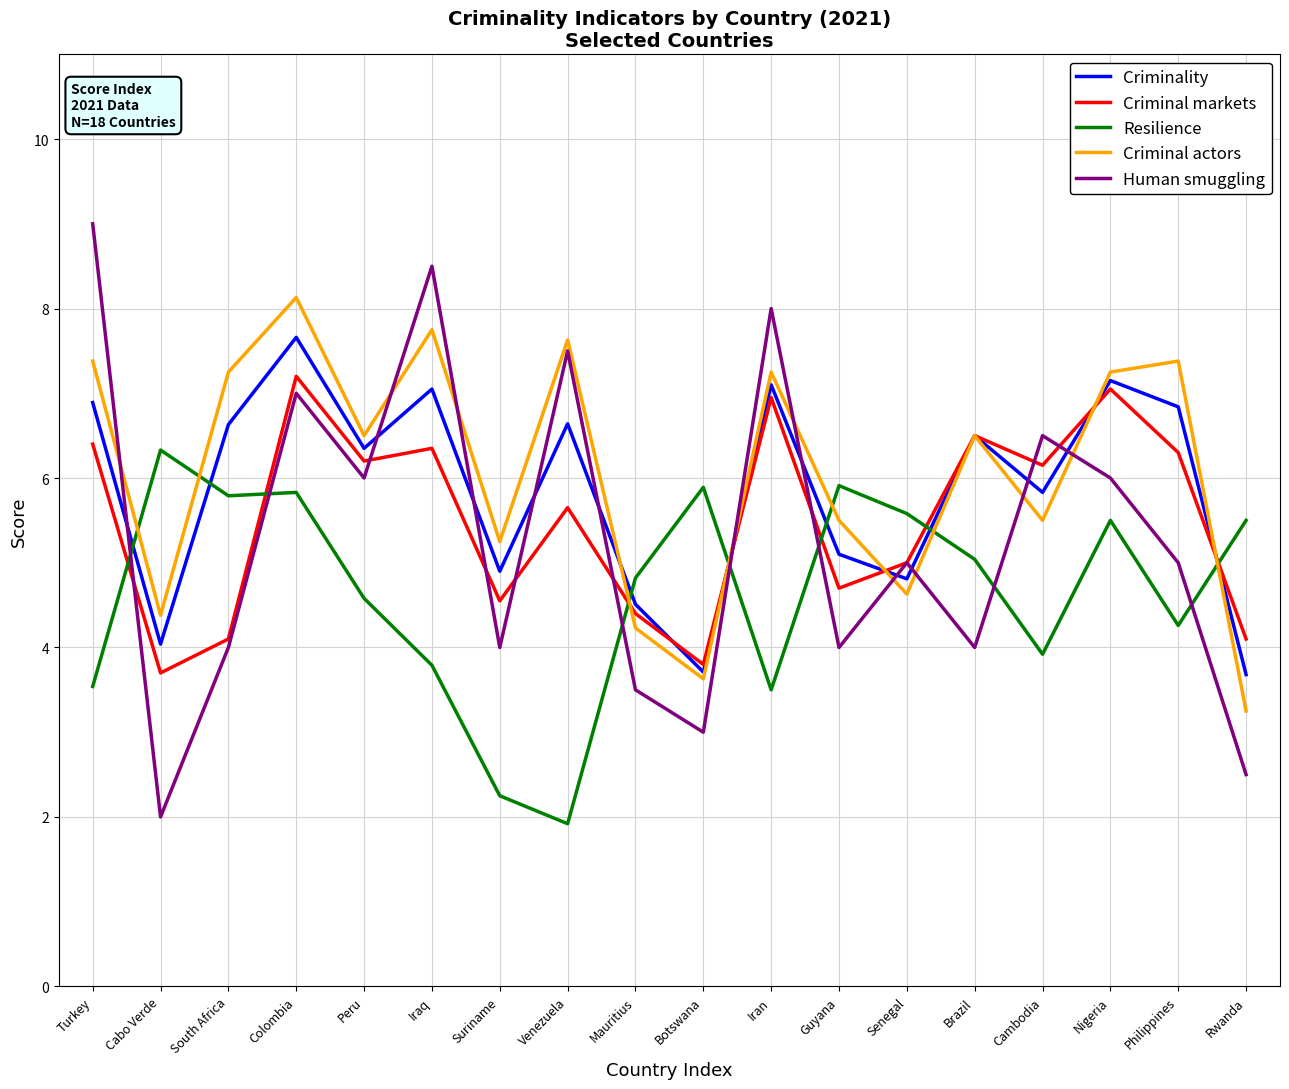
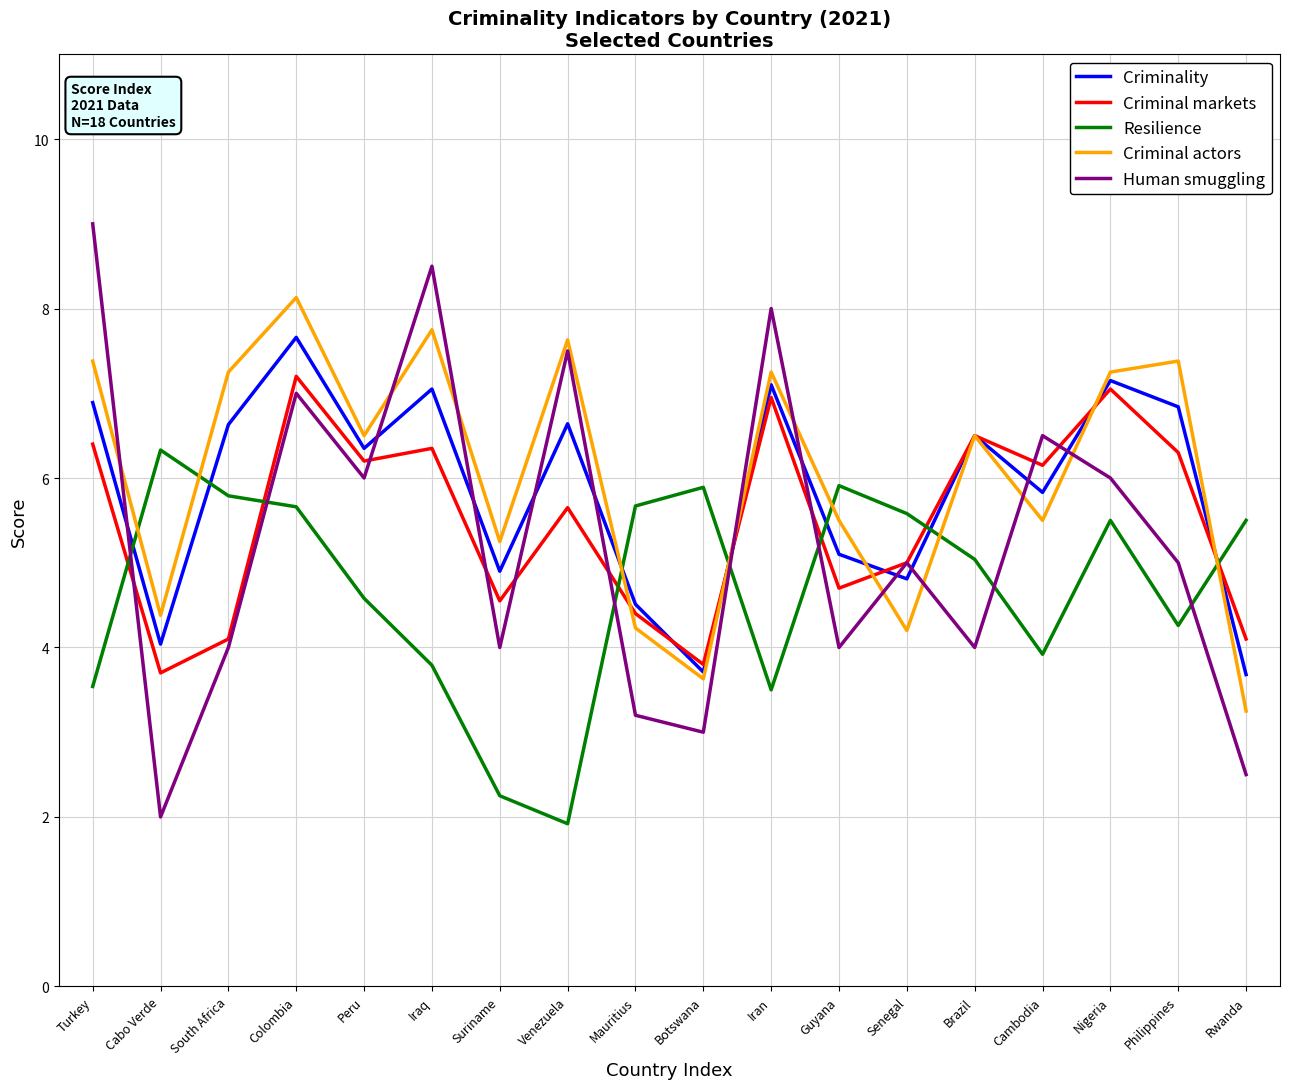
Resilience, Colombia: 5.8 -> 5.7
Resilience, Mauritius: 4.8 -> 5.7
Human smuggling, Mauritius: 3.5 -> 3.2
Criminal actors, Senegal: 4.6 -> 4.2
